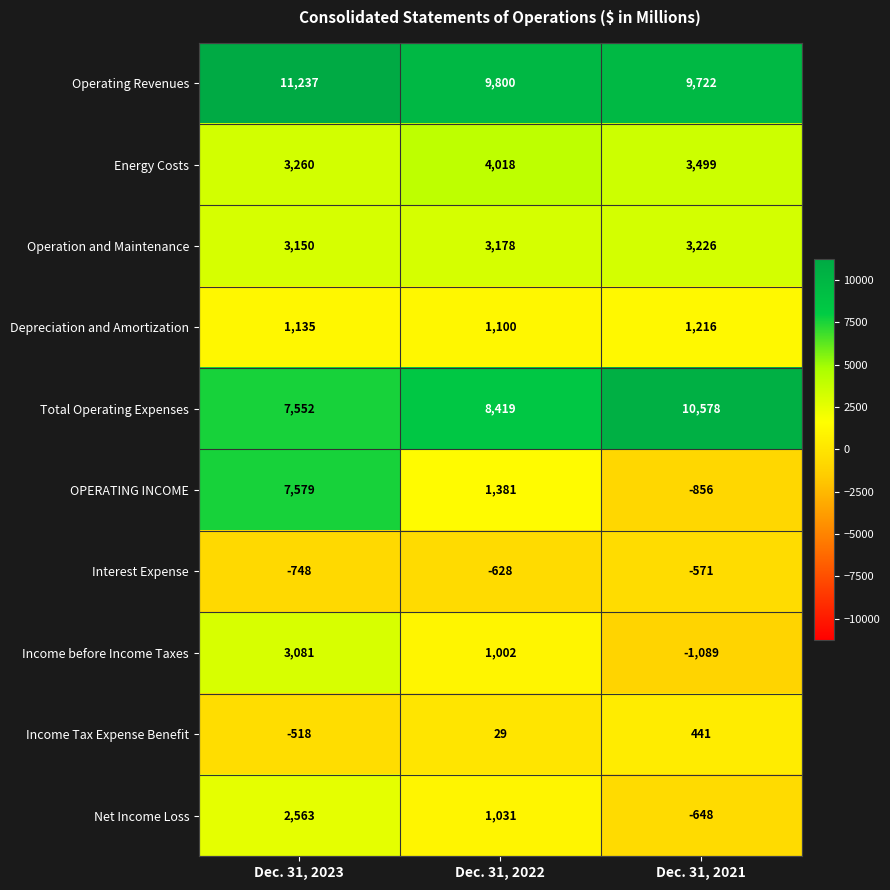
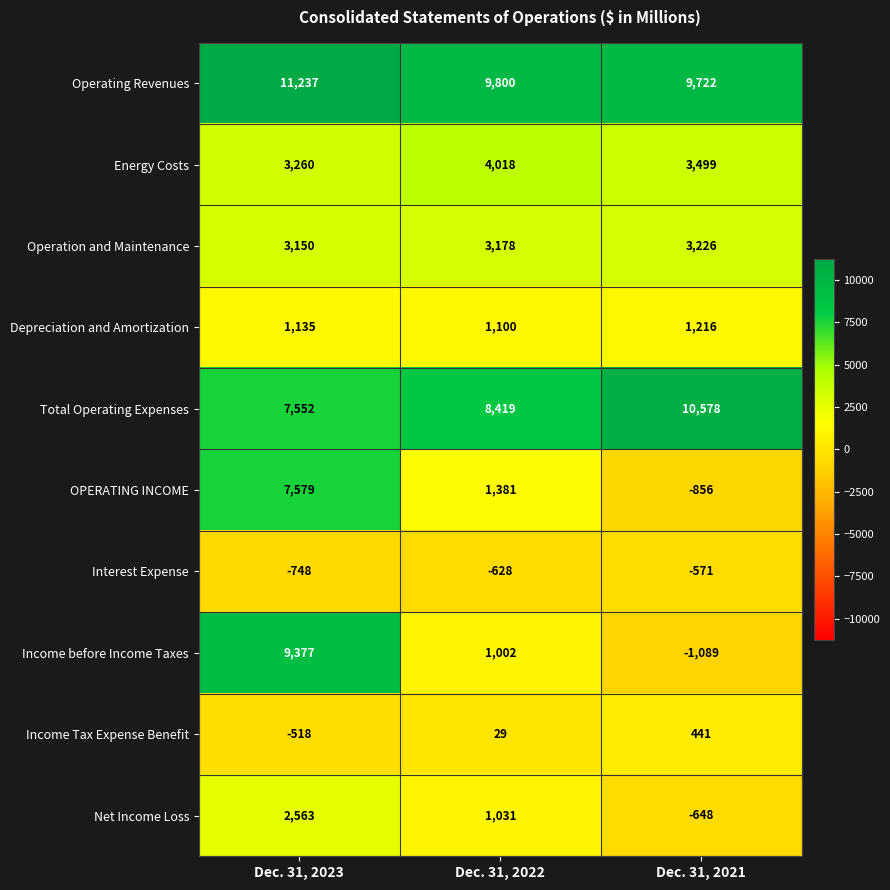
Income before Income Taxes, Dec. 31, 2023: 3,081 -> 9,377
